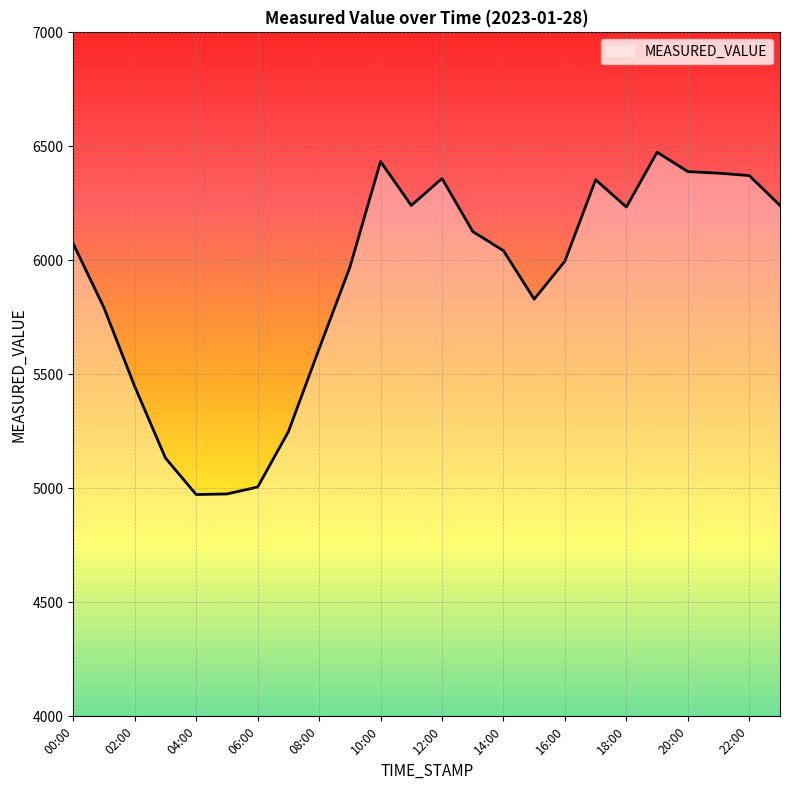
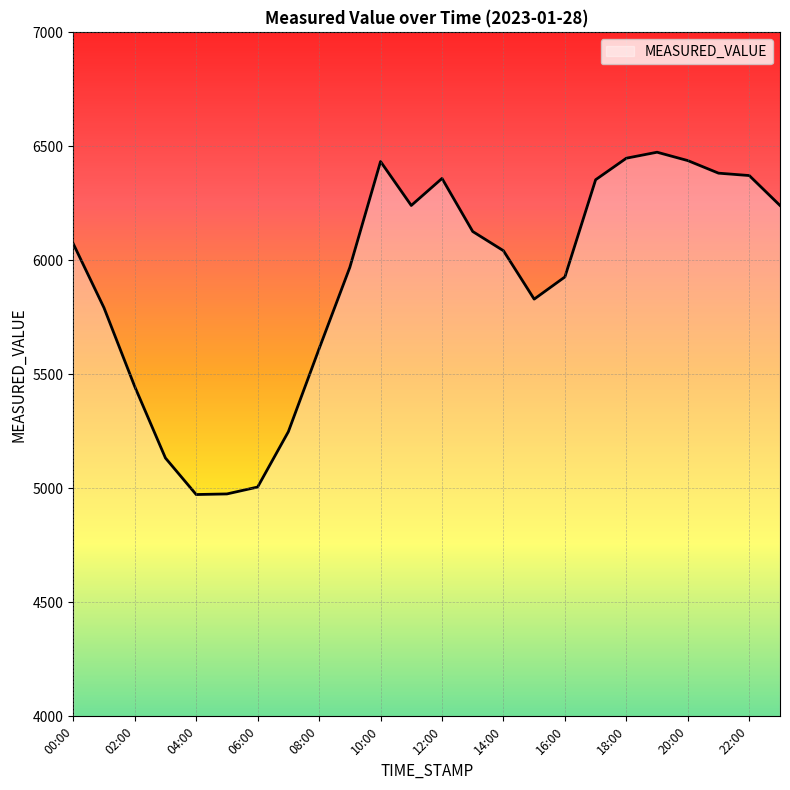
16:00: 6000 -> 5930
18:00: 6230 -> 6450
20:00: 6390 -> 6440
